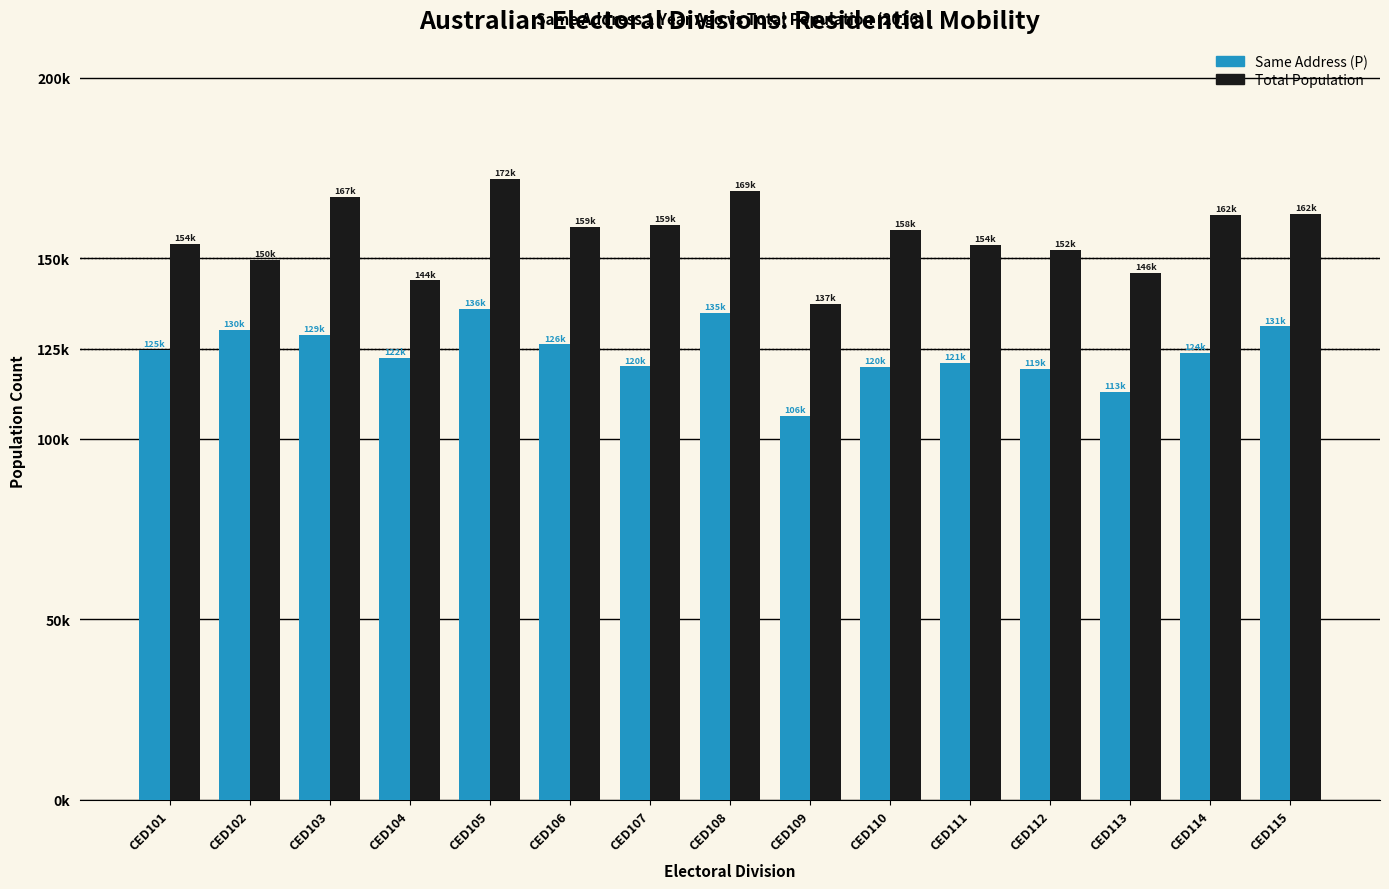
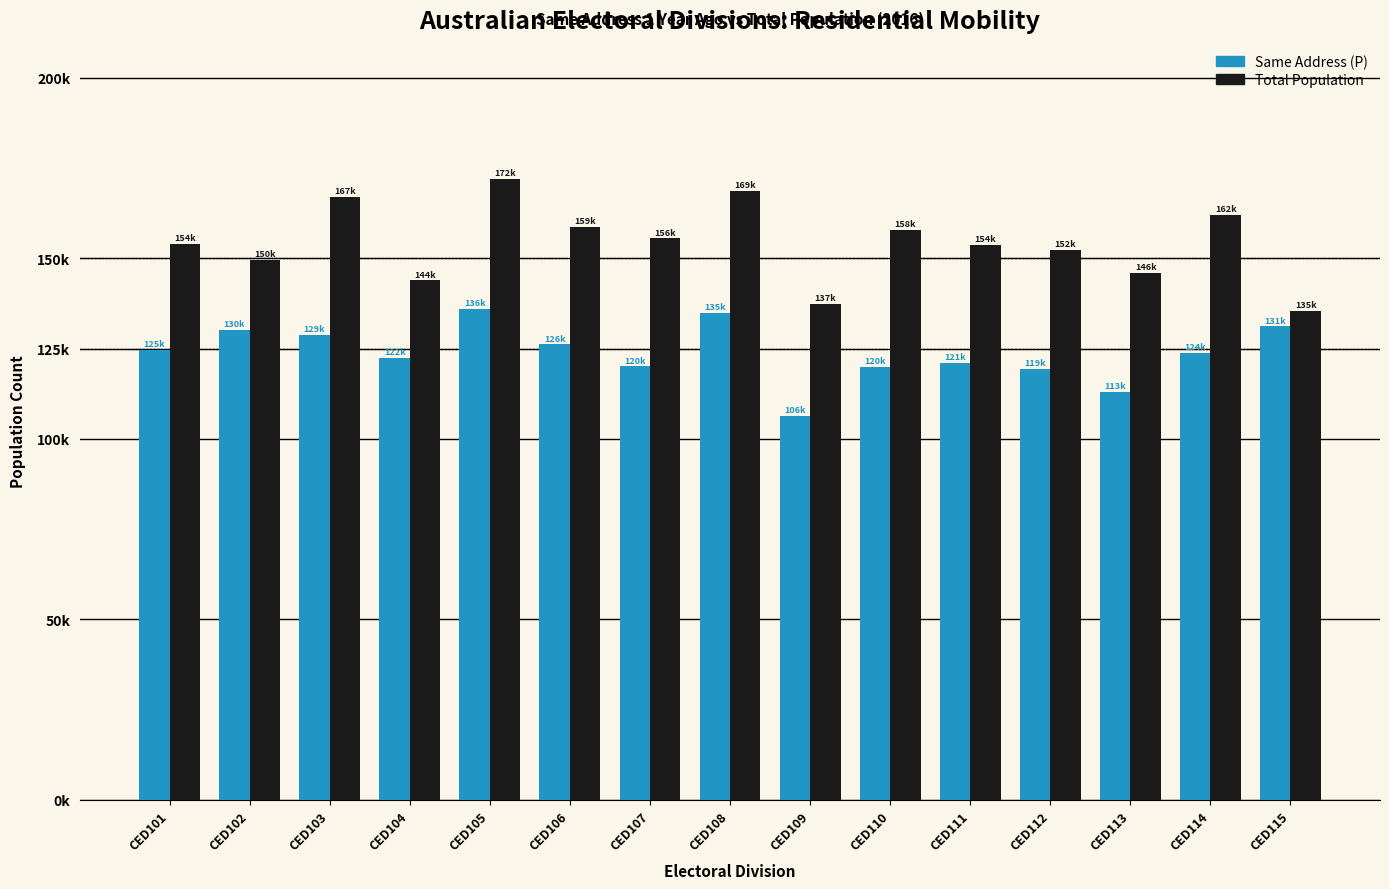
Total Population, CED107: 159k -> 156k
Total Population, CED115: 162k -> 135k
